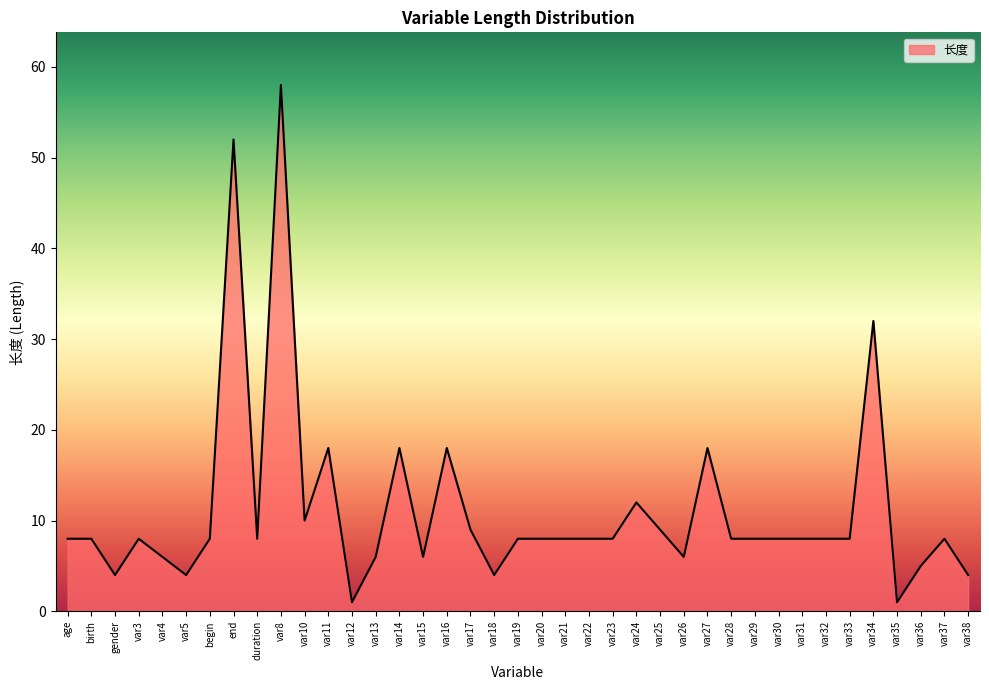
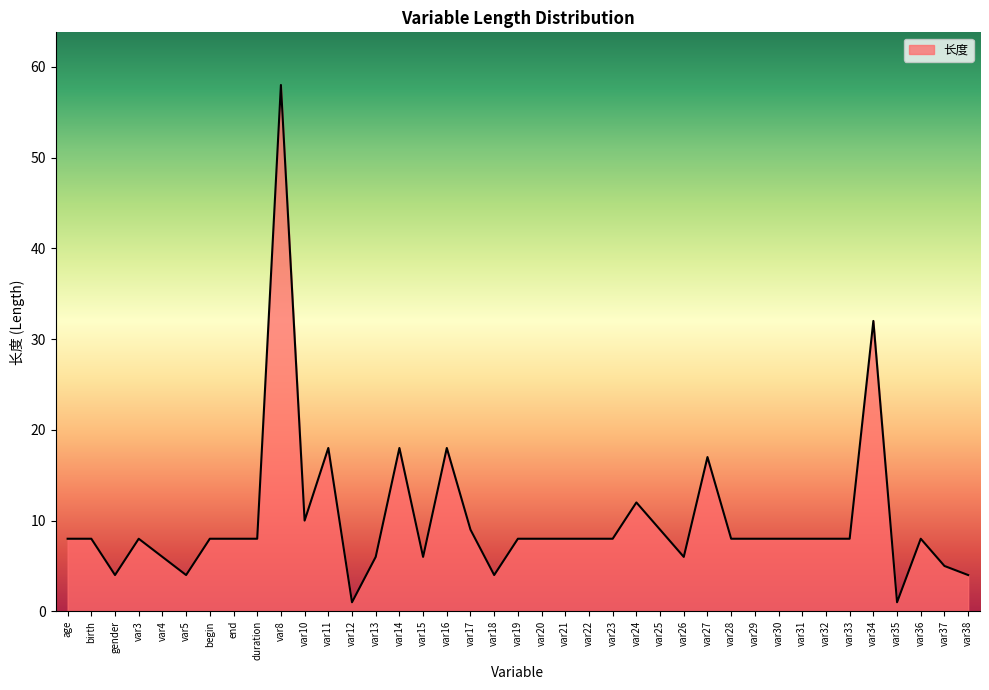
end: 52 -> 8
var27: 18 -> 17
var36: 5 -> 8
var37: 8 -> 5
